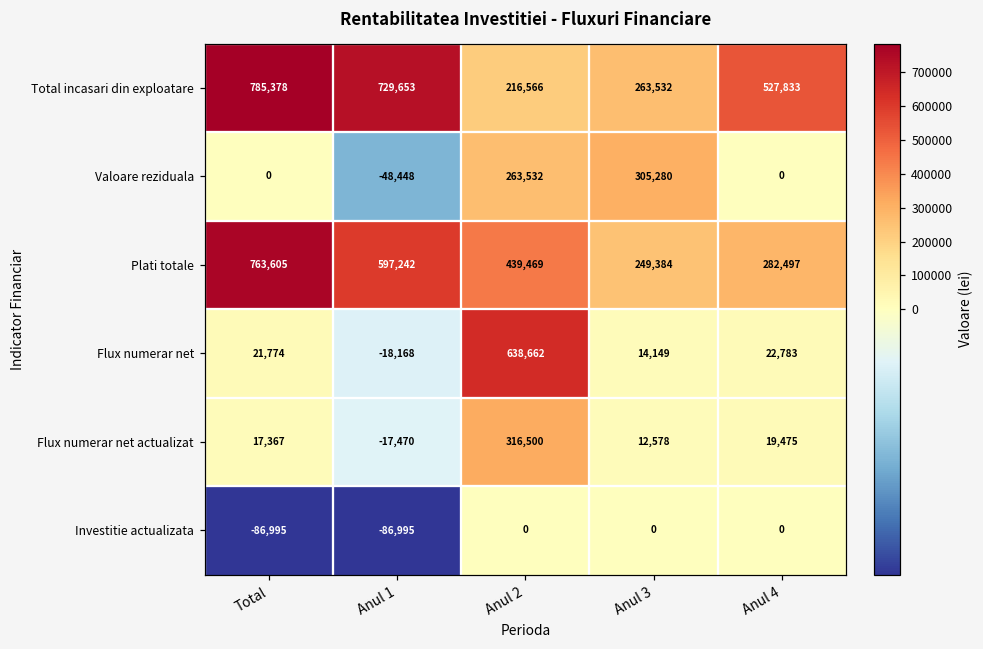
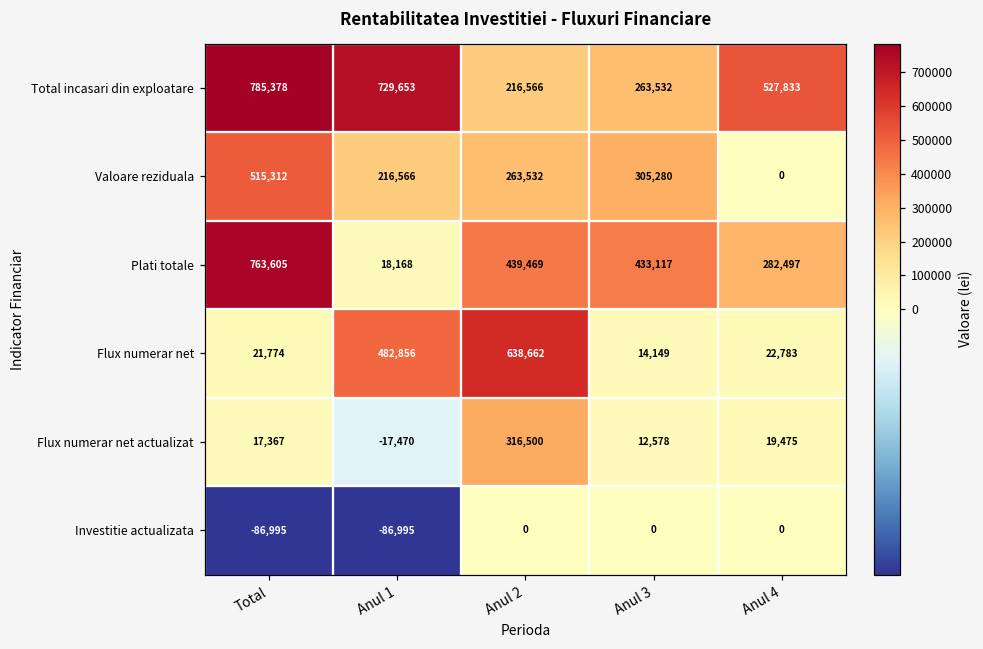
Valoare reziduala, Total: 0 -> 515,312
Valoare reziduala, Anul 1: -48,448 -> 216,566
Plati totale, Anul 1: 597,242 -> 18,168
Plati totale, Anul 3: 249,384 -> 433,117
Flux numerar net, Anul 1: -18,168 -> 482,856
